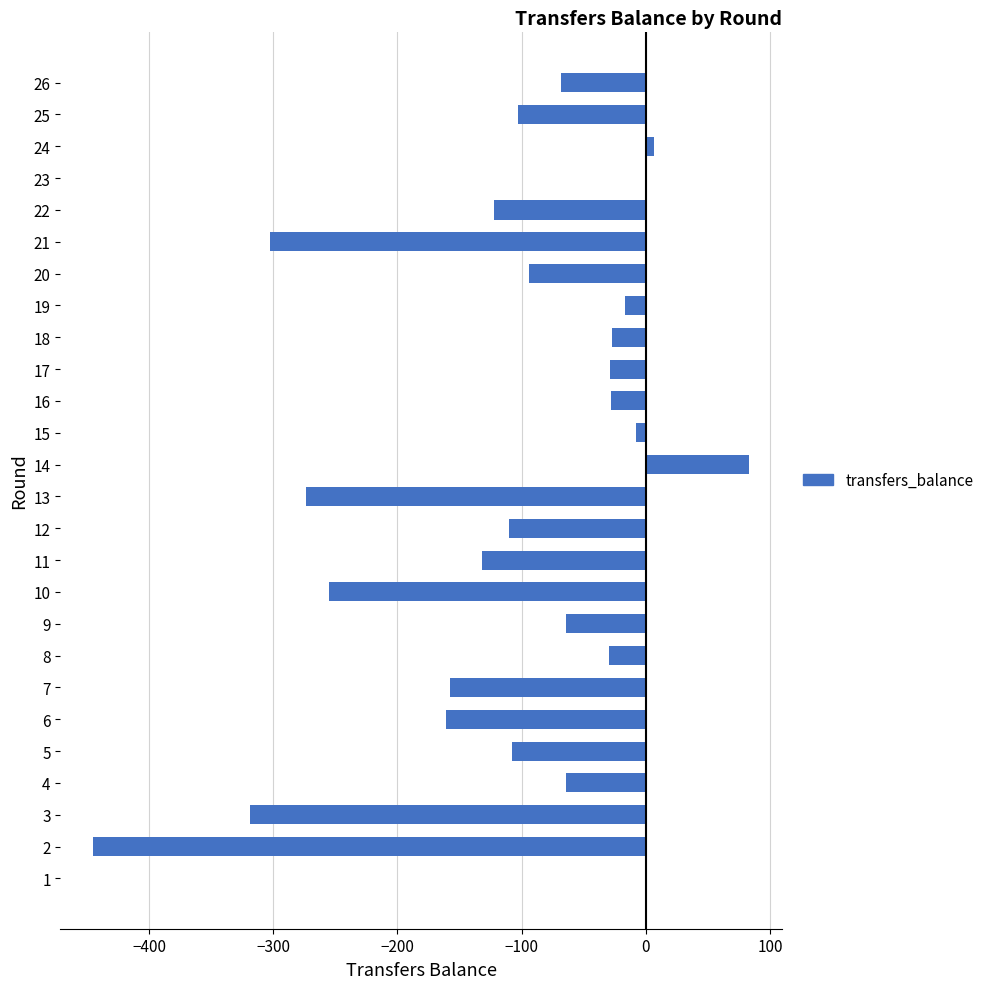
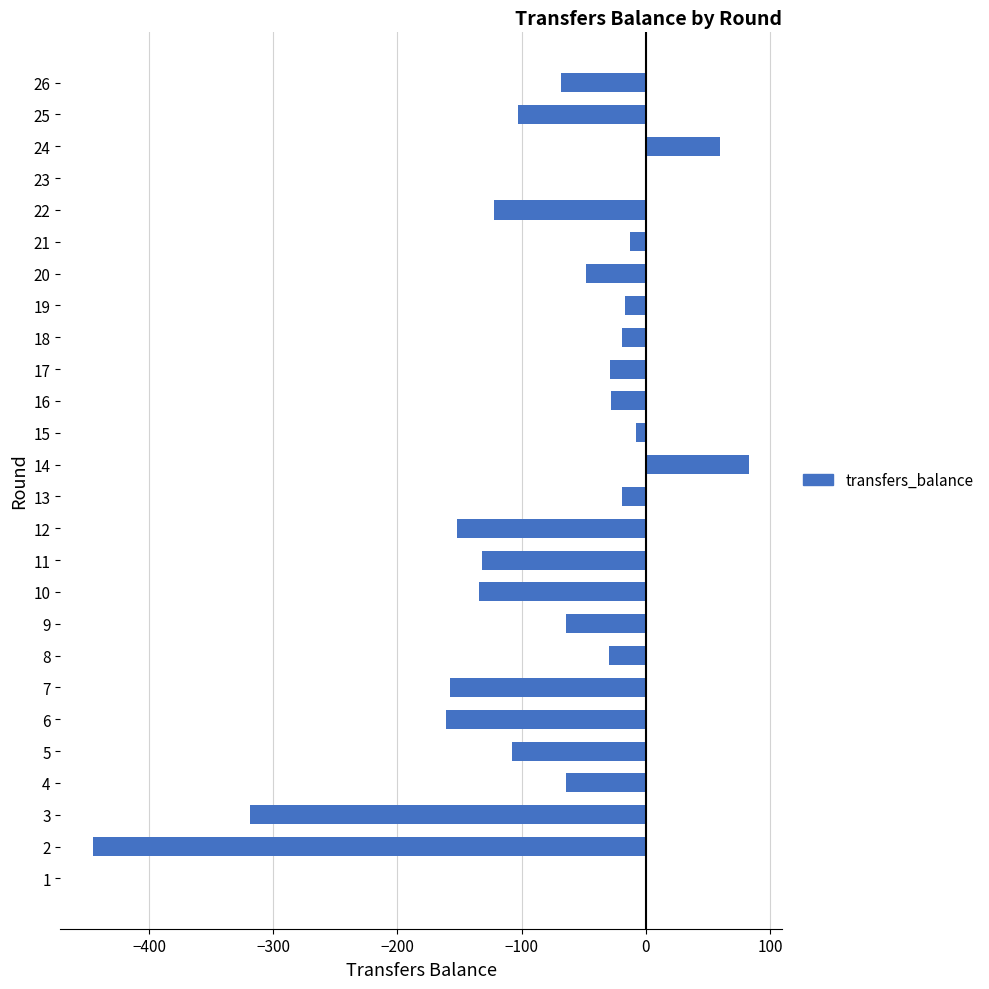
24: 7 -> 60
21: -303 -> -13
20: -94 -> -48
18: -27 -> -19
13: -274 -> -19
12: -110 -> -152
10: -255 -> -134
